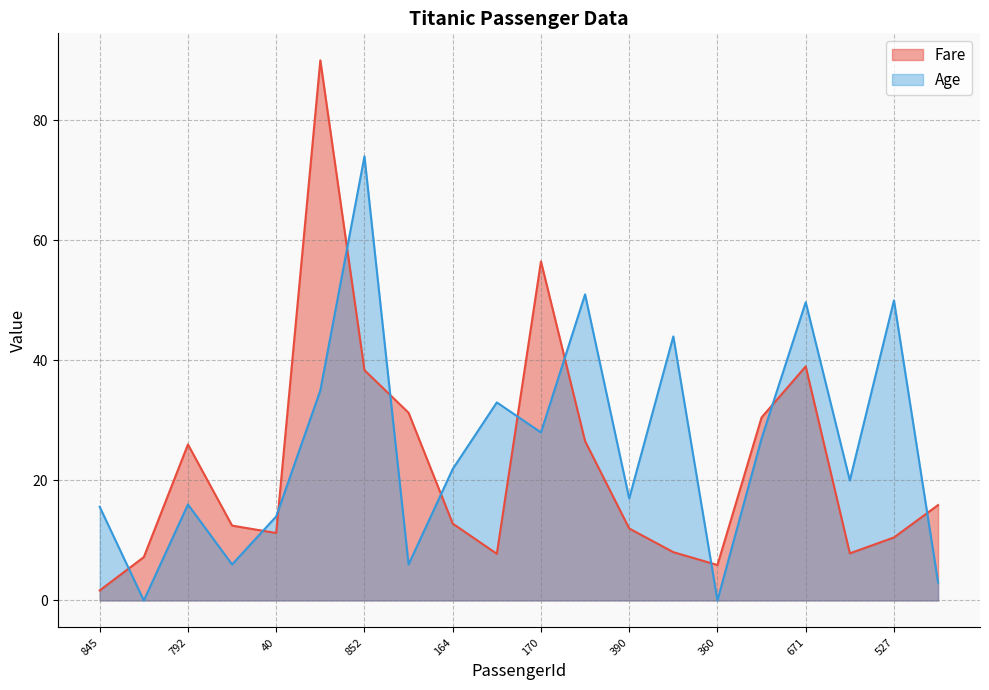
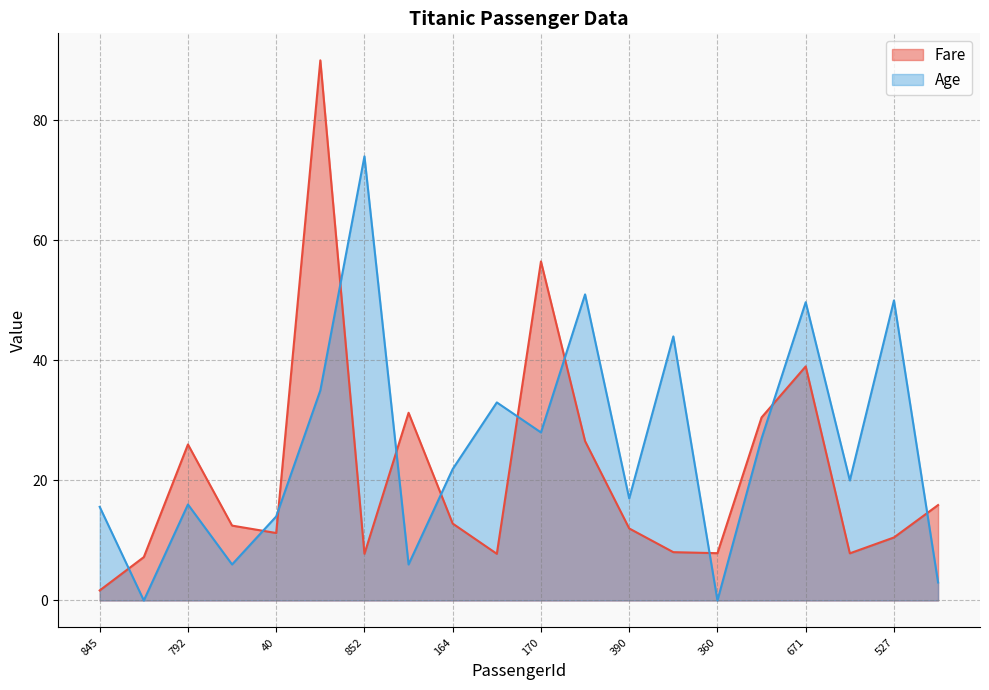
Fare, 852: 38 -> 8
Fare, 360: 6 -> 8
